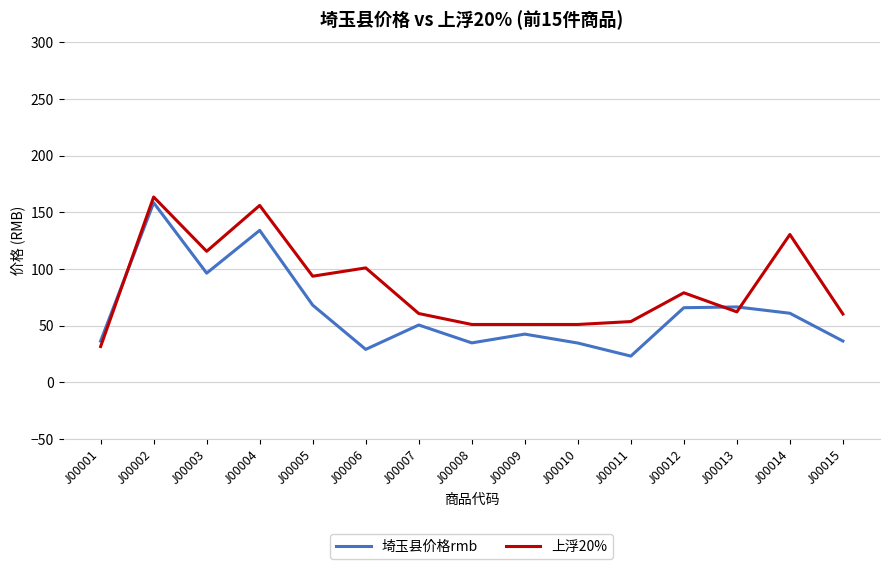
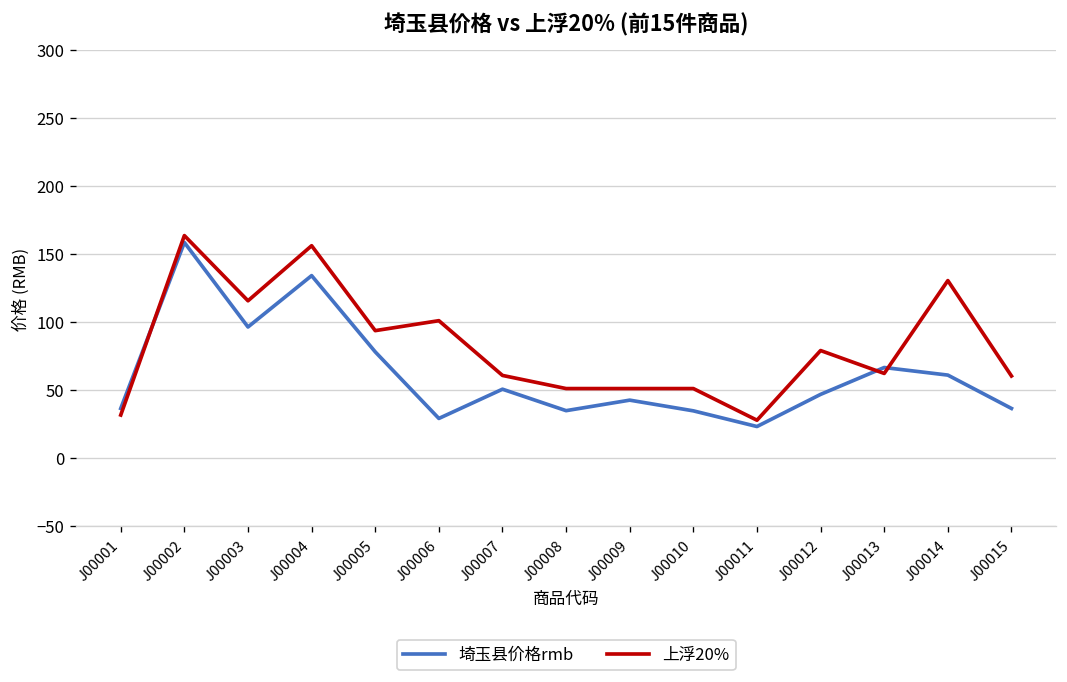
埼玉县价格rmb, J00005: 68 -> 78
上浮20%, J00011: 54 -> 28
埼玉县价格rmb, J00012: 66 -> 47
